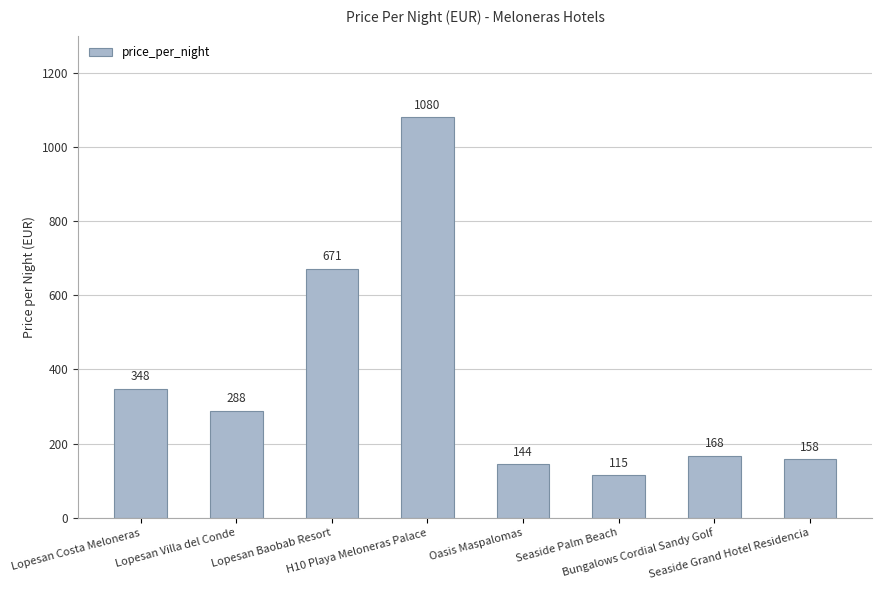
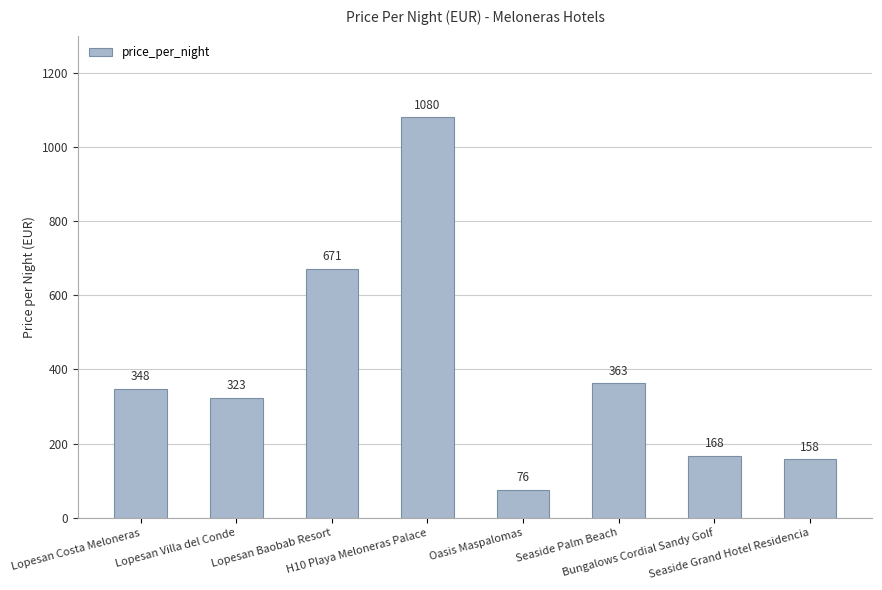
Lopesan Villa del Conde: 288 -> 323
Oasis Maspalomas: 144 -> 76
Seaside Palm Beach: 115 -> 363
